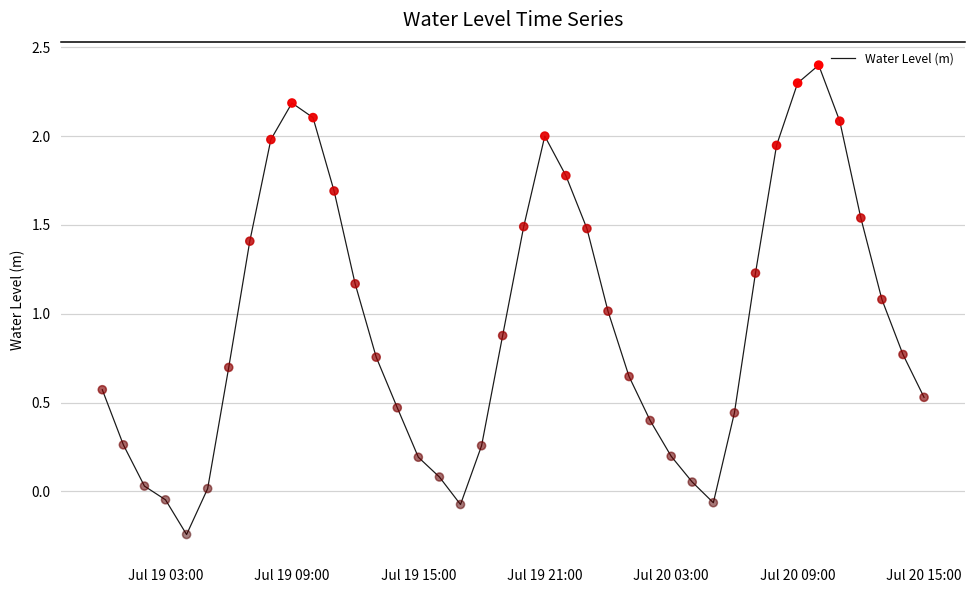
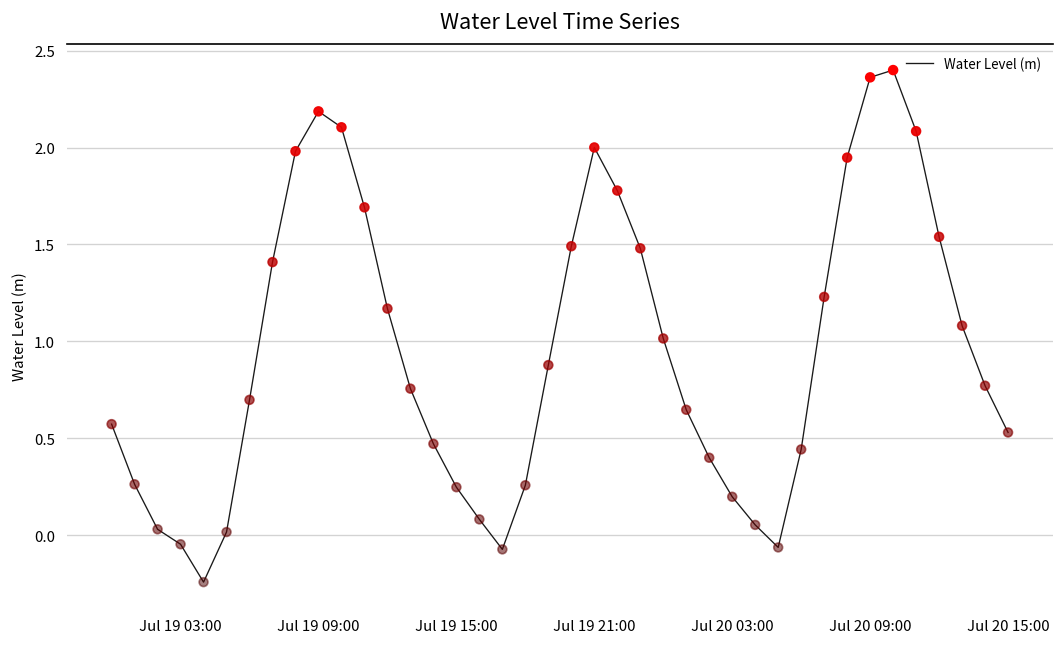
Jul 19 15:00: 0.19 -> 0.25
Jul 20 09:00: 2.30 -> 2.36
